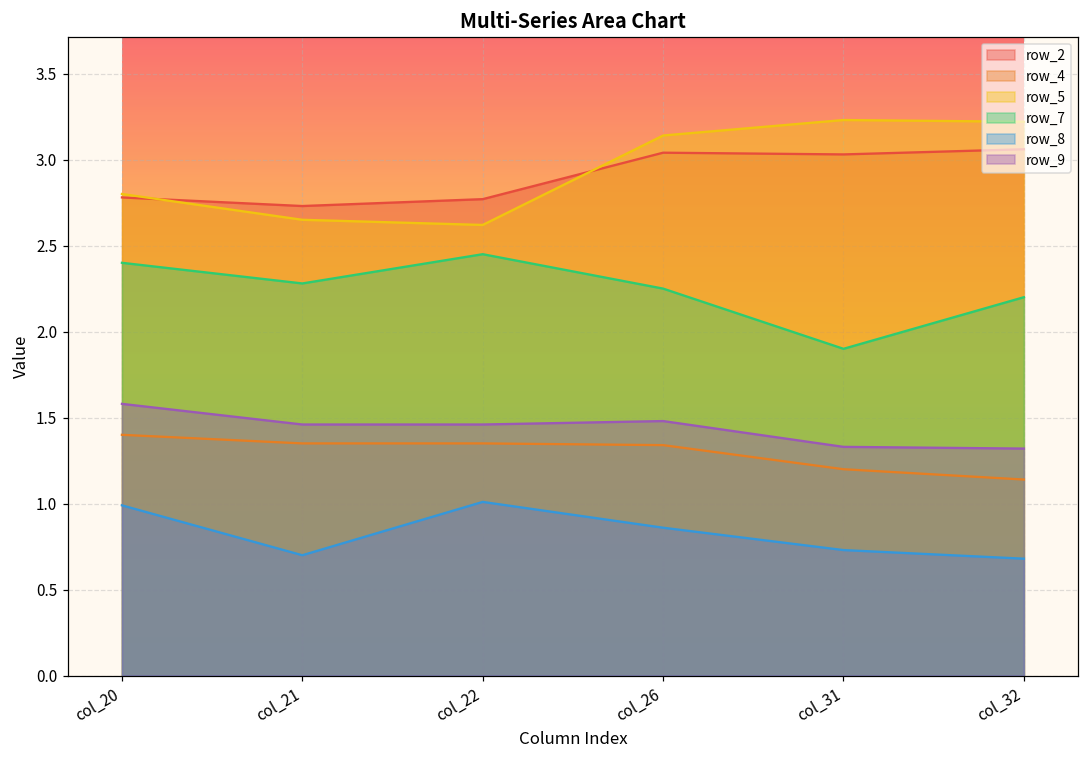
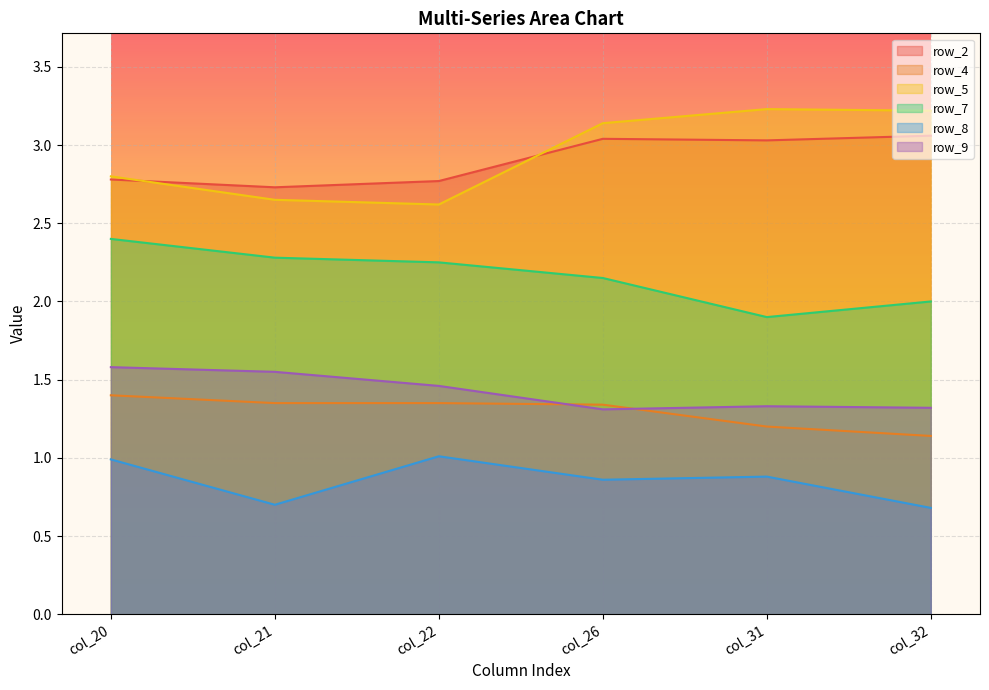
row_9, col_21: 1.46 -> 1.55
row_7, col_22: 2.45 -> 2.25
row_7, col_26: 2.25 -> 2.15
row_9, col_26: 1.48 -> 1.31
row_8, col_31: 0.73 -> 0.88
row_7, col_32: 2.2 -> 2.0
